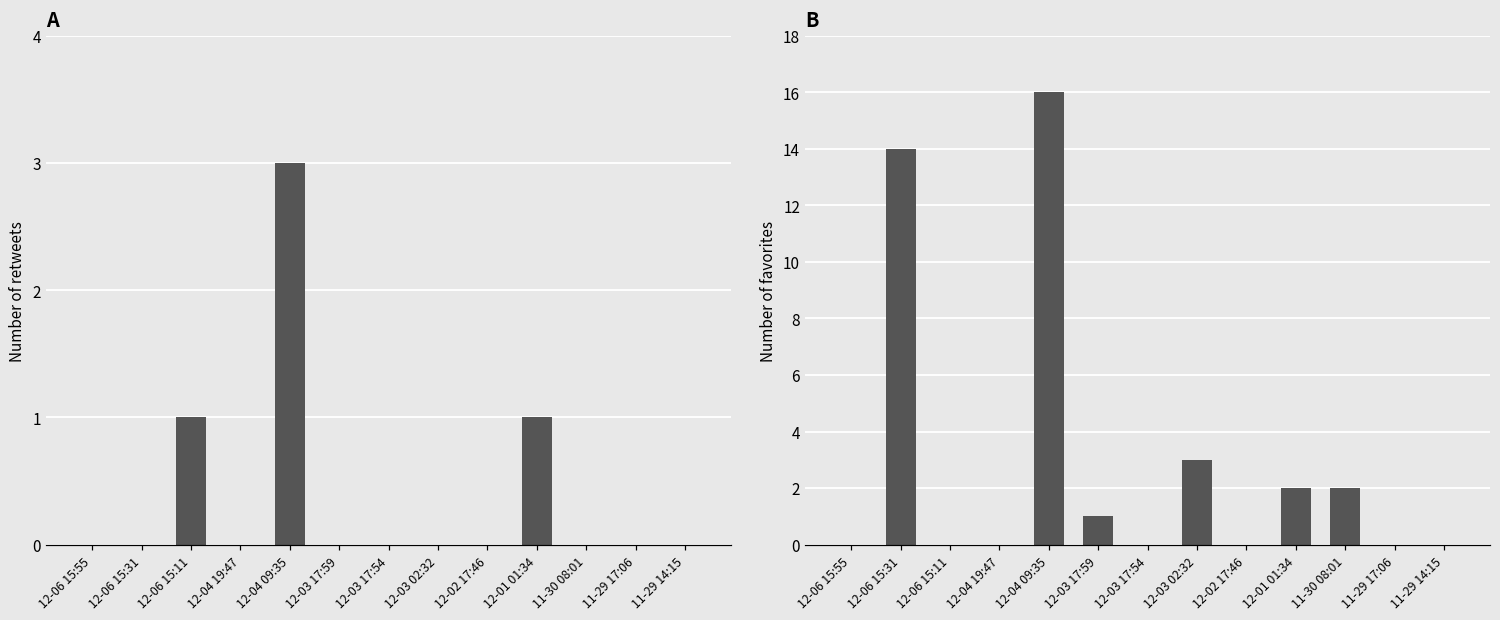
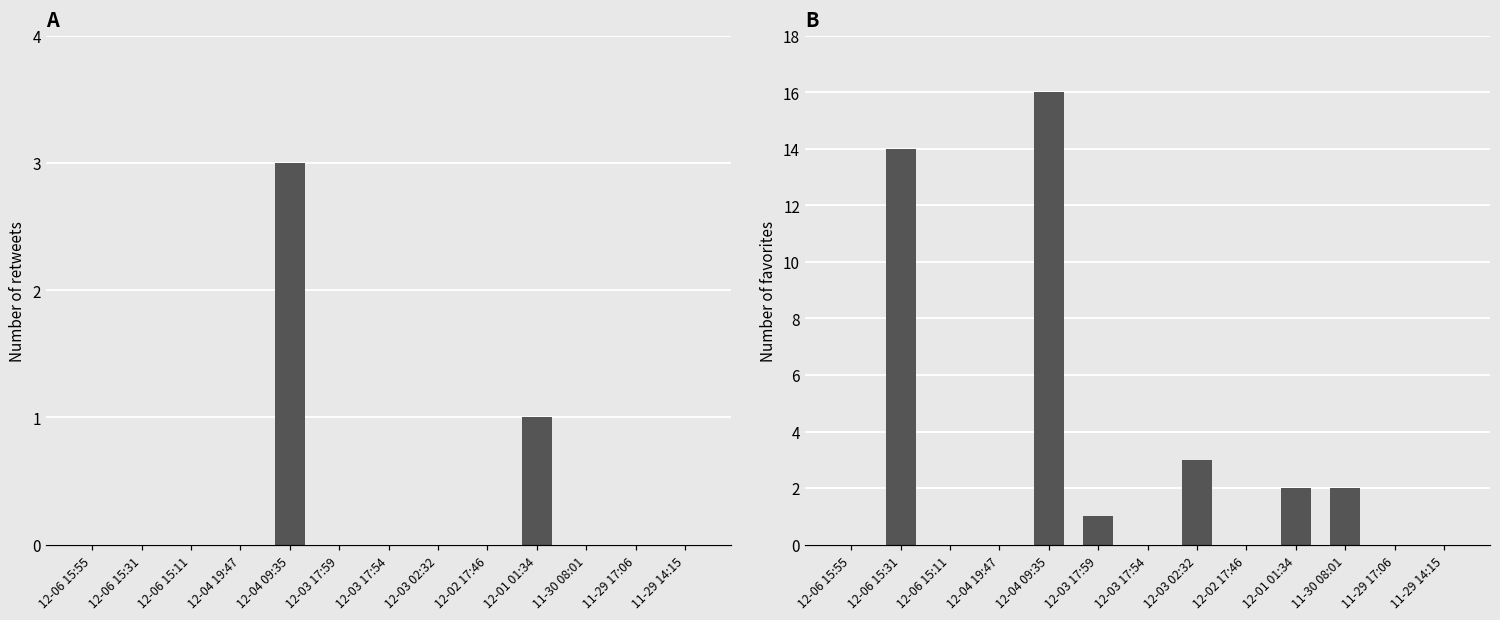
A, 12-06 15:11: 1 -> 0
